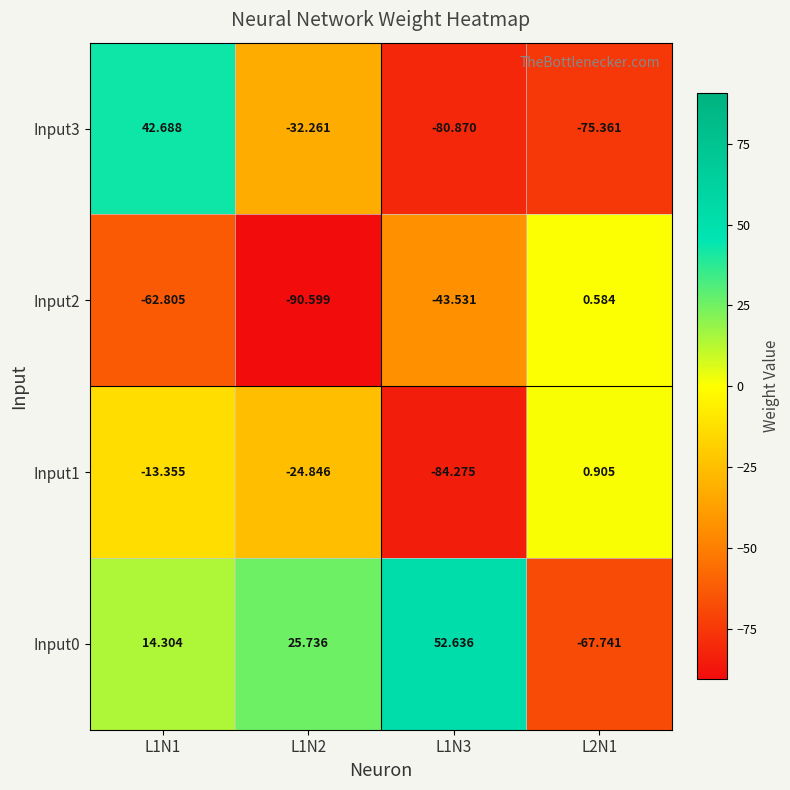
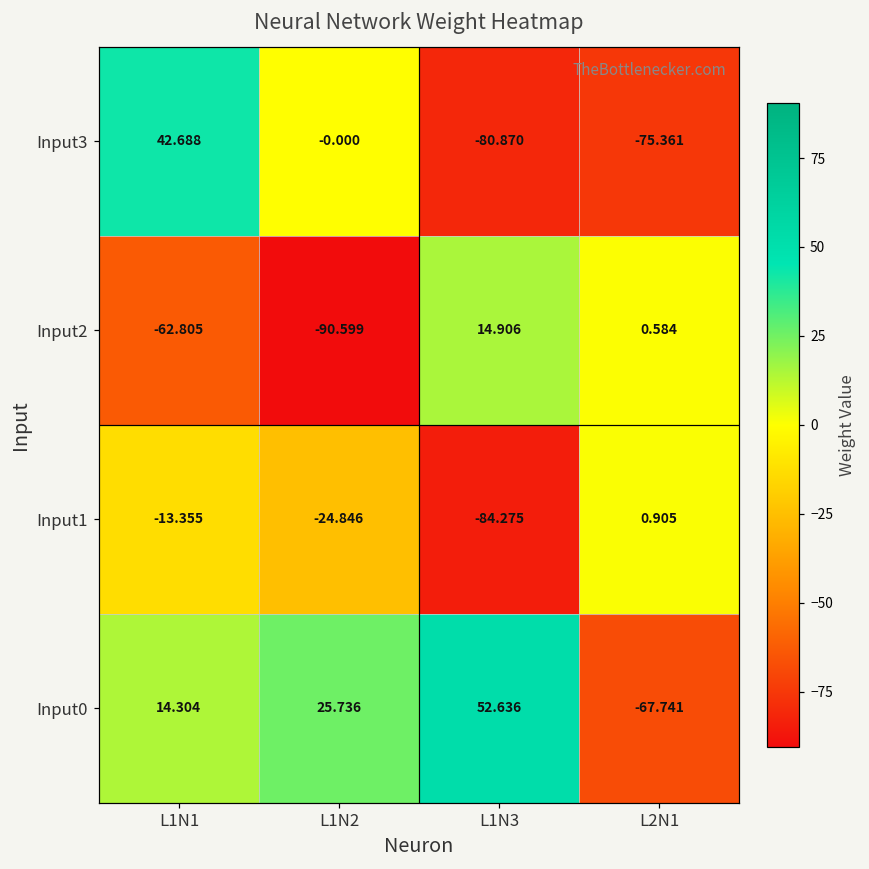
Input3, L1N2: -32.261 -> -0.000
Input2, L1N3: -43.531 -> 14.906
